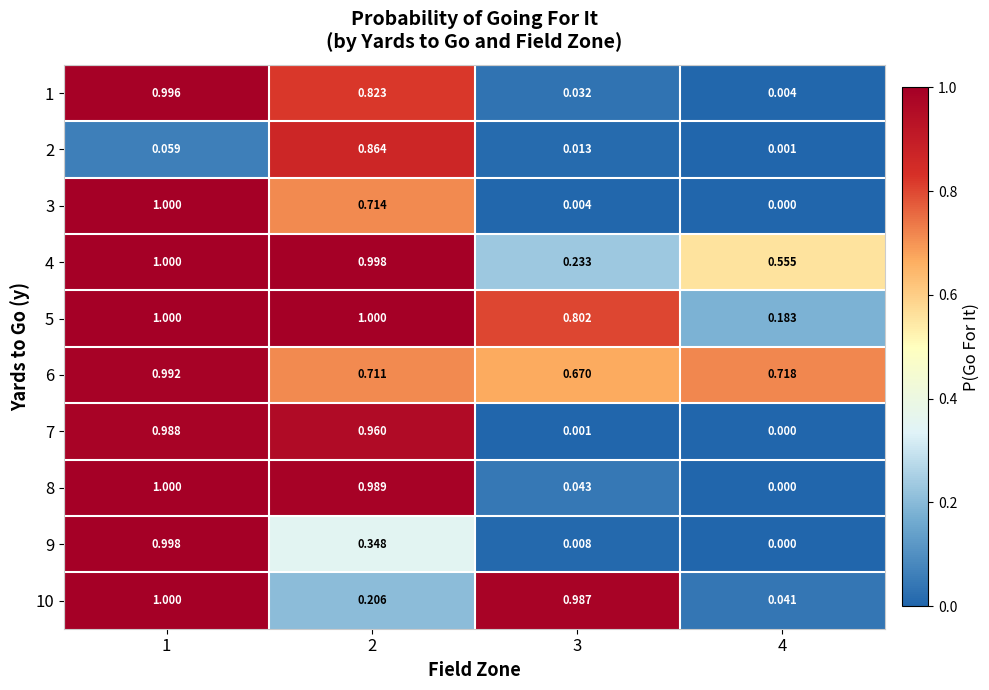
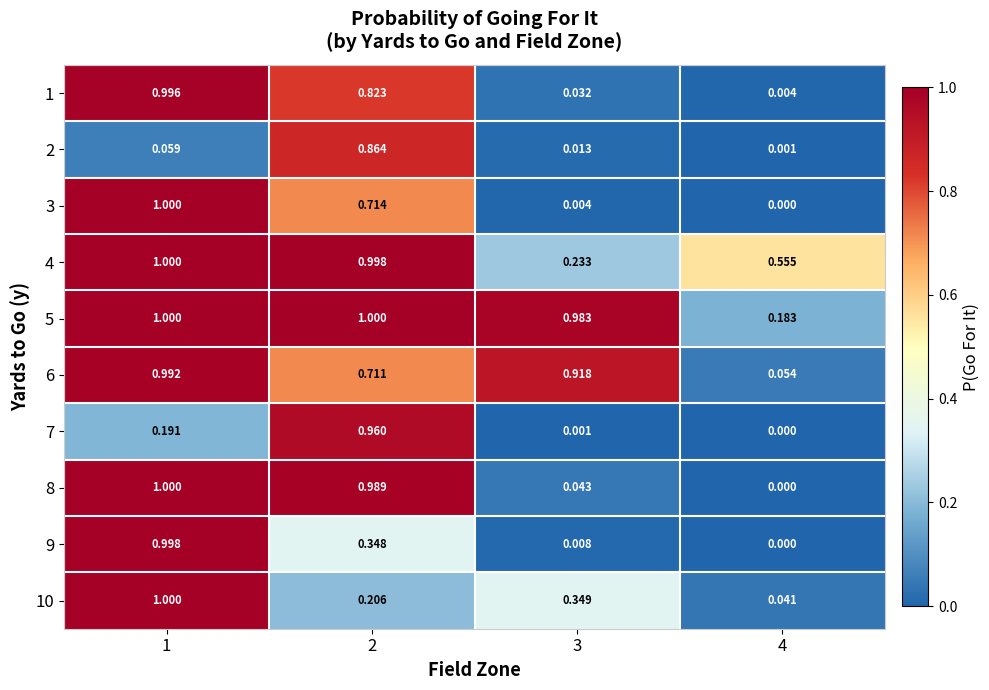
5, 3: 0.802 -> 0.983
6, 3: 0.670 -> 0.918
6, 4: 0.718 -> 0.054
7, 1: 0.988 -> 0.191
10, 3: 0.987 -> 0.349
